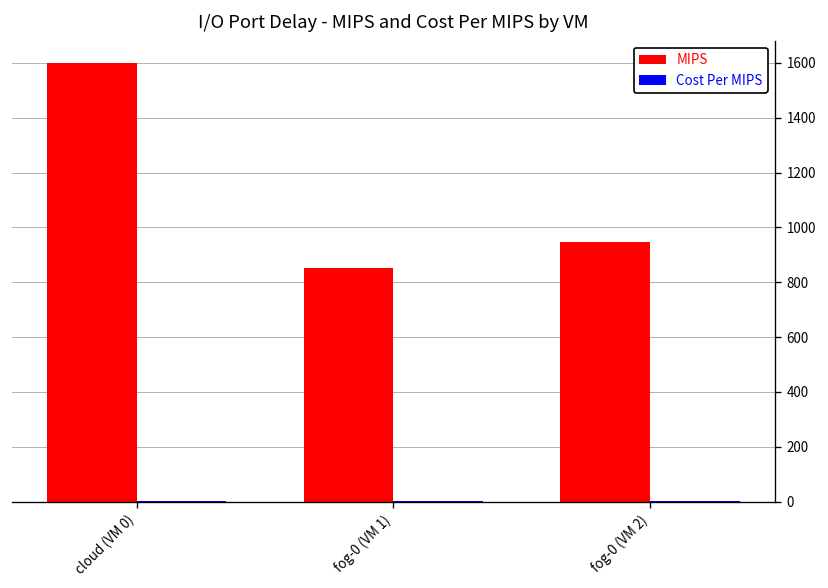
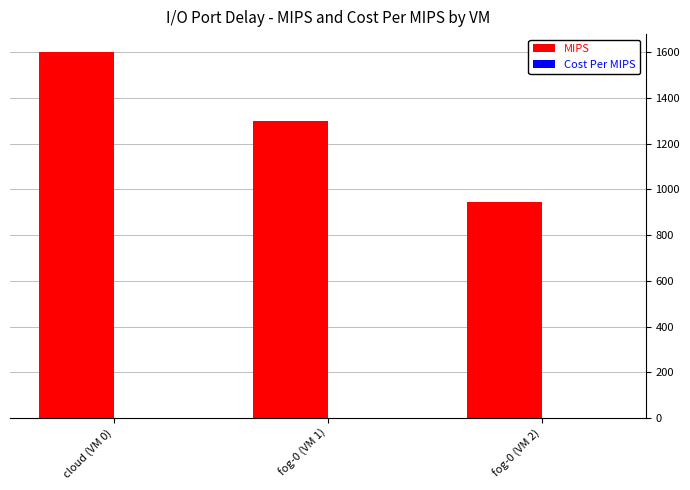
MIPS, fog-0 (VM 1): 850 -> 1300
